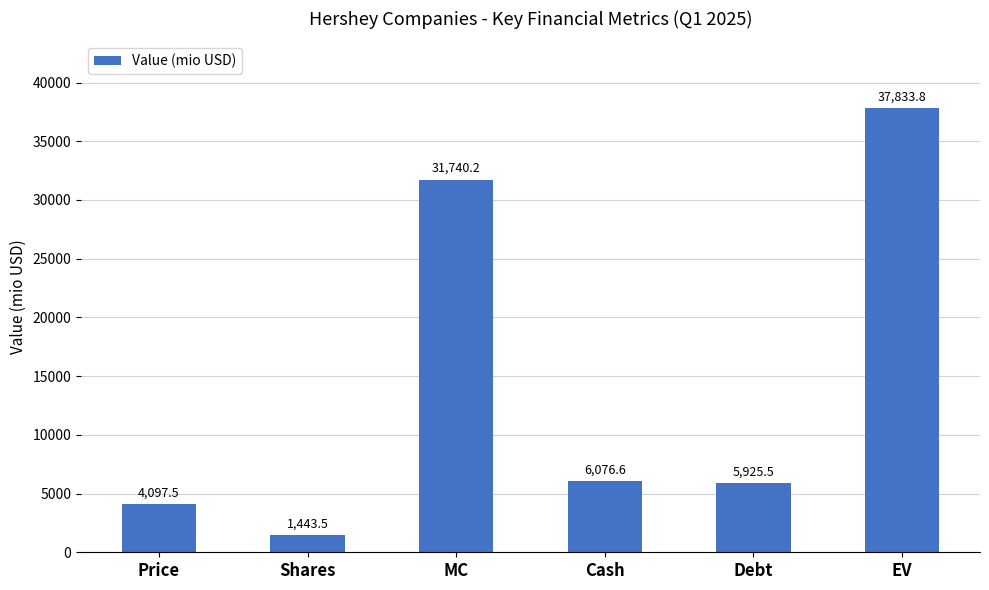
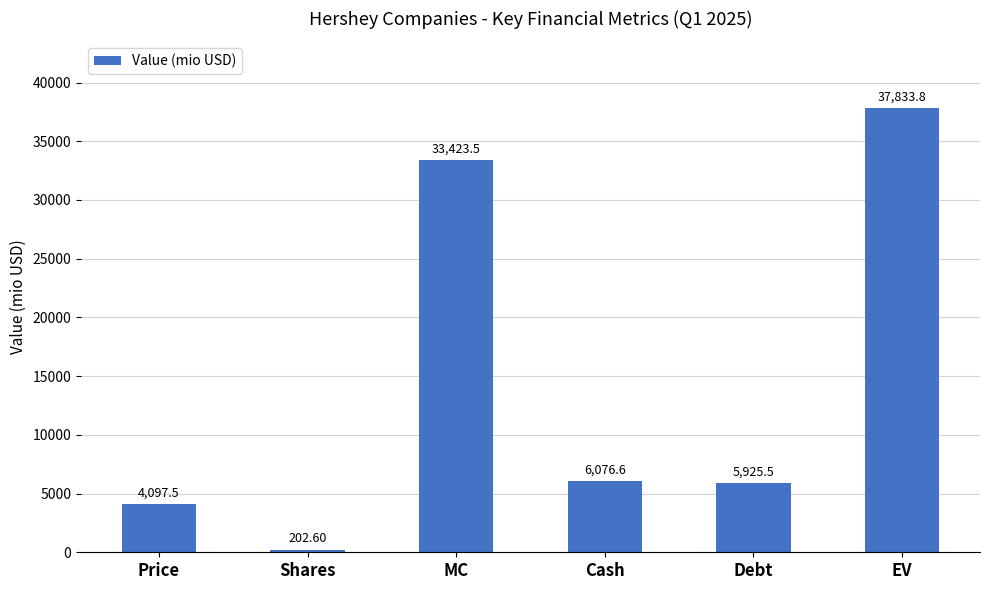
Shares: 1,443.5 -> 202.60
MC: 31,740.2 -> 33,423.5
